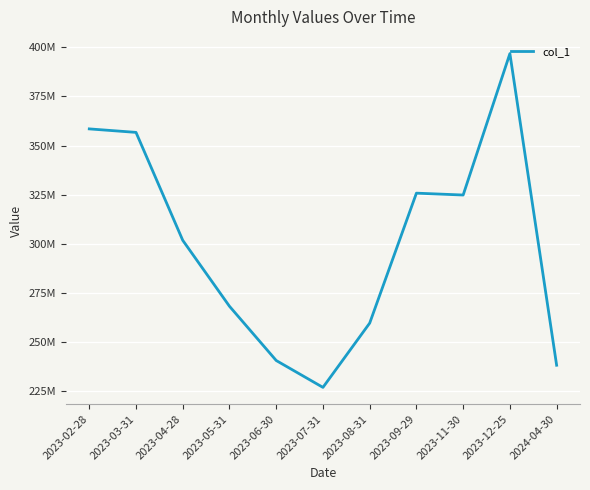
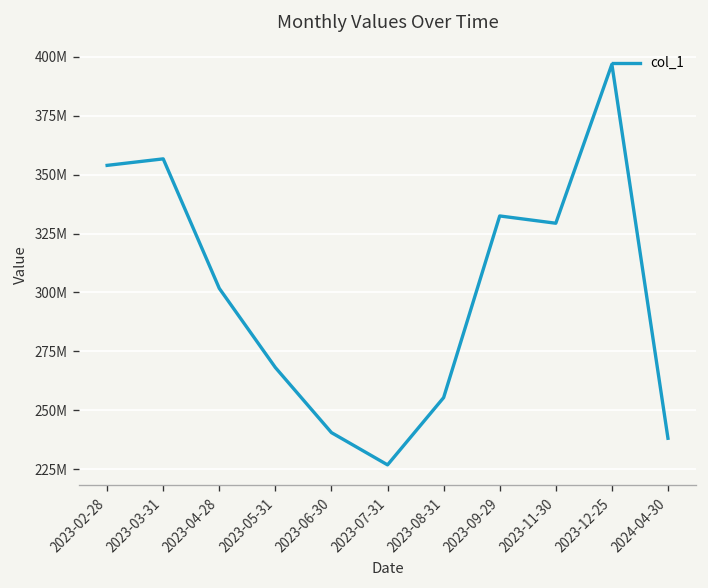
2023-02-28: 358000000 -> 354000000
2023-08-31: 260000000 -> 255000000
2023-09-29: 326000000 -> 332000000
2023-11-30: 325000000 -> 329000000
